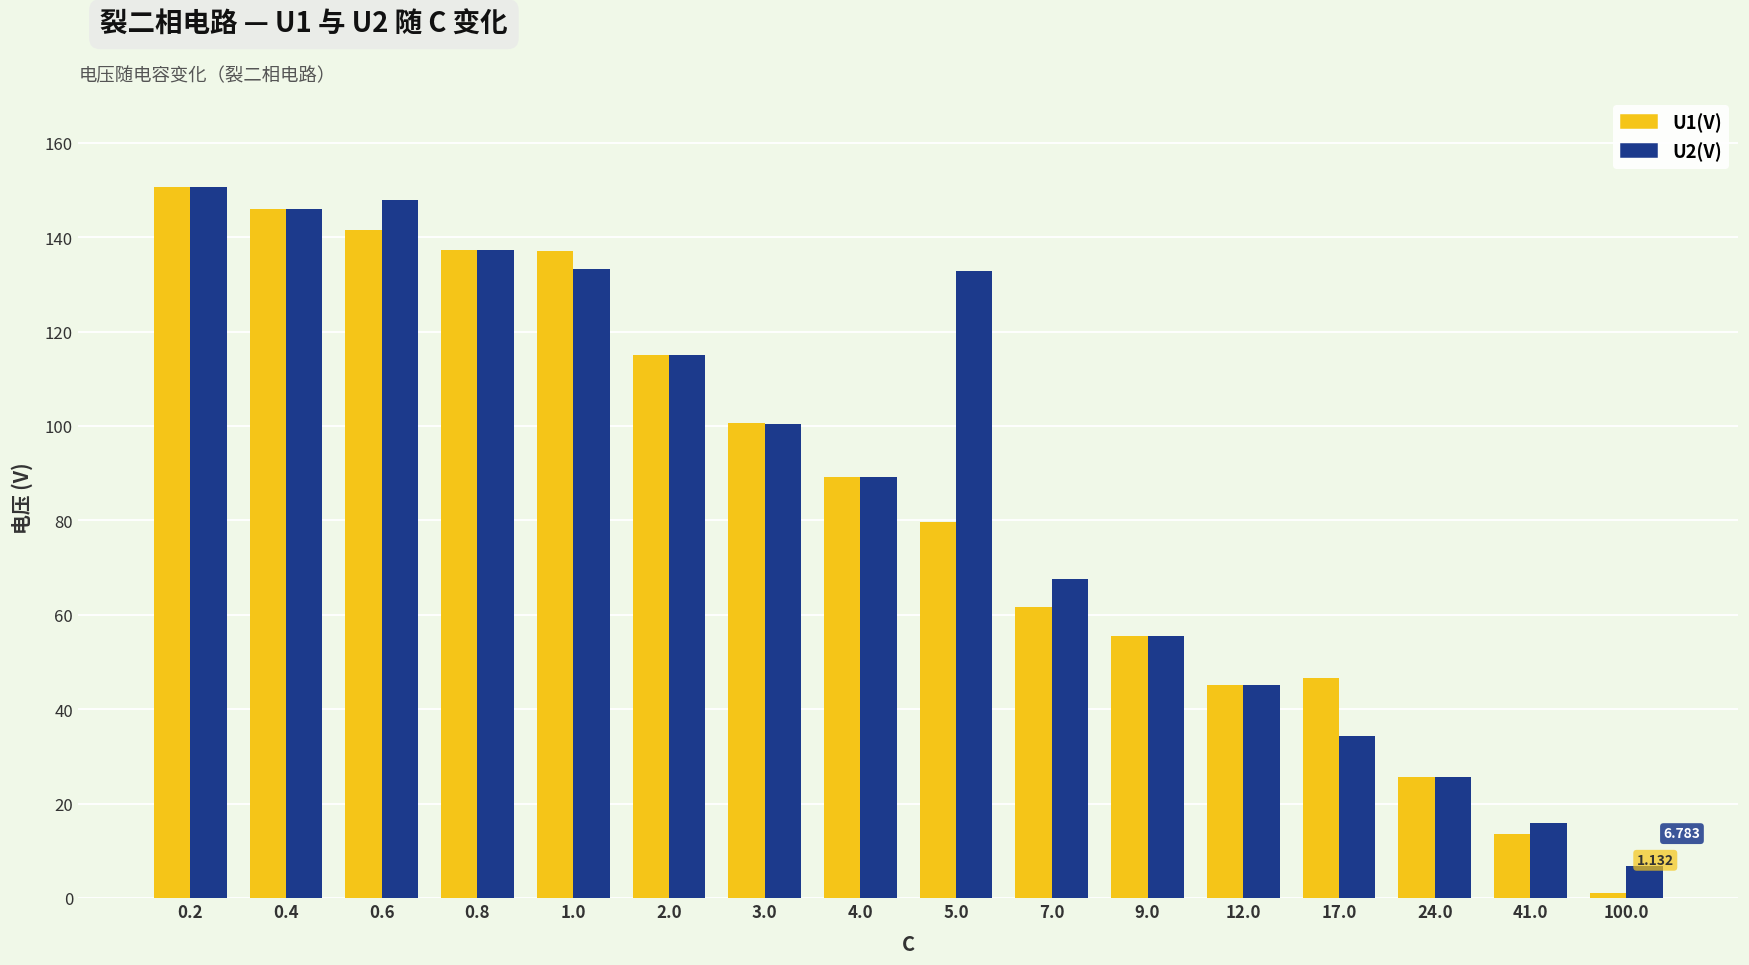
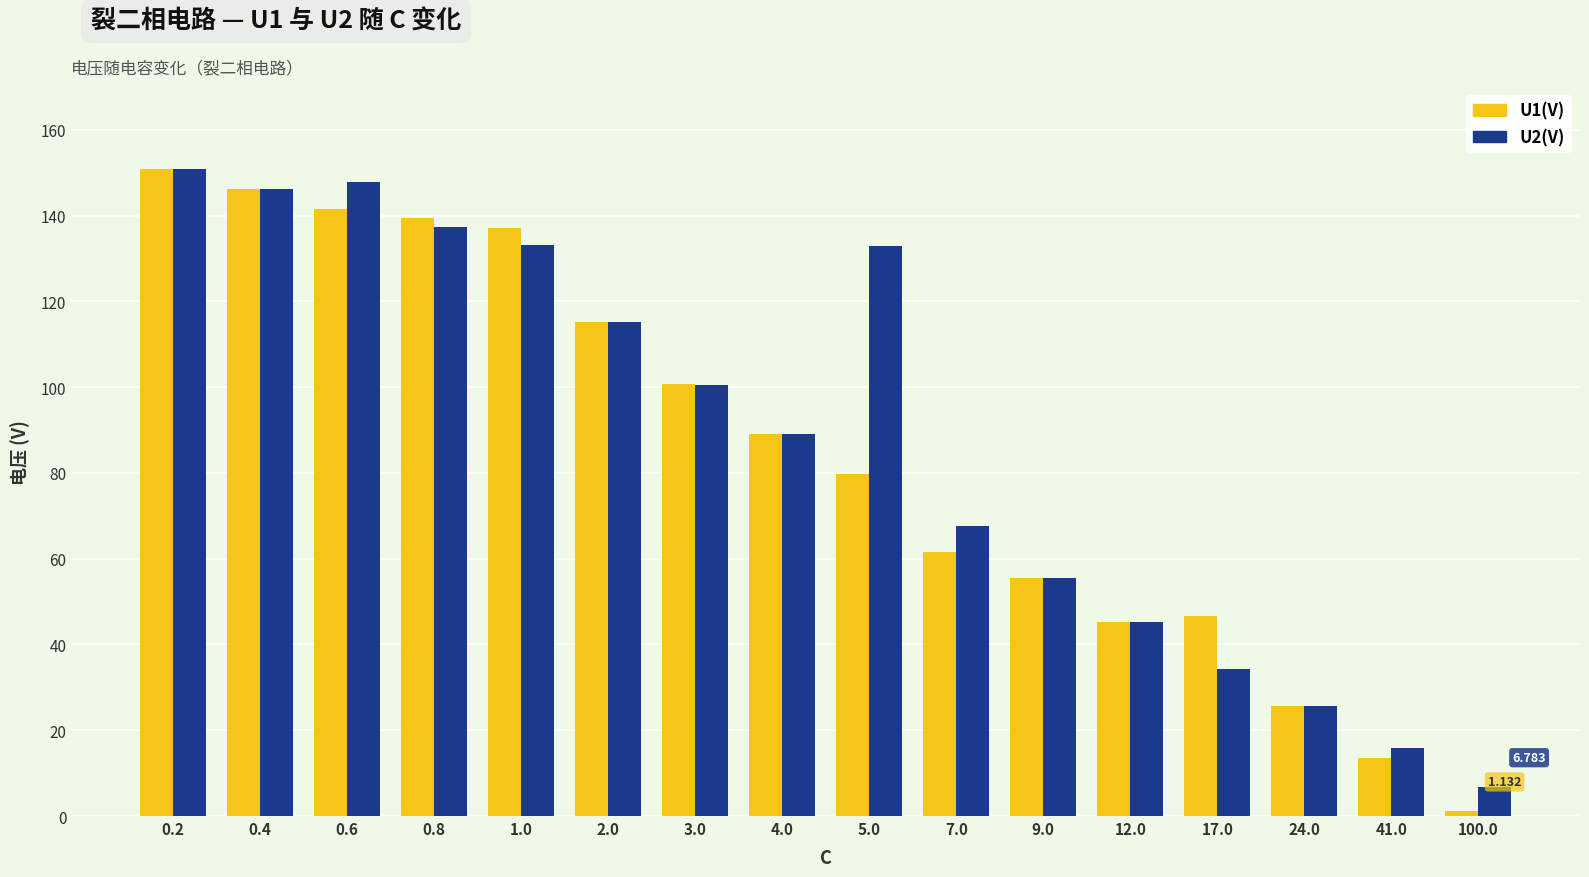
U1(V), 0.8: 137 -> 139
